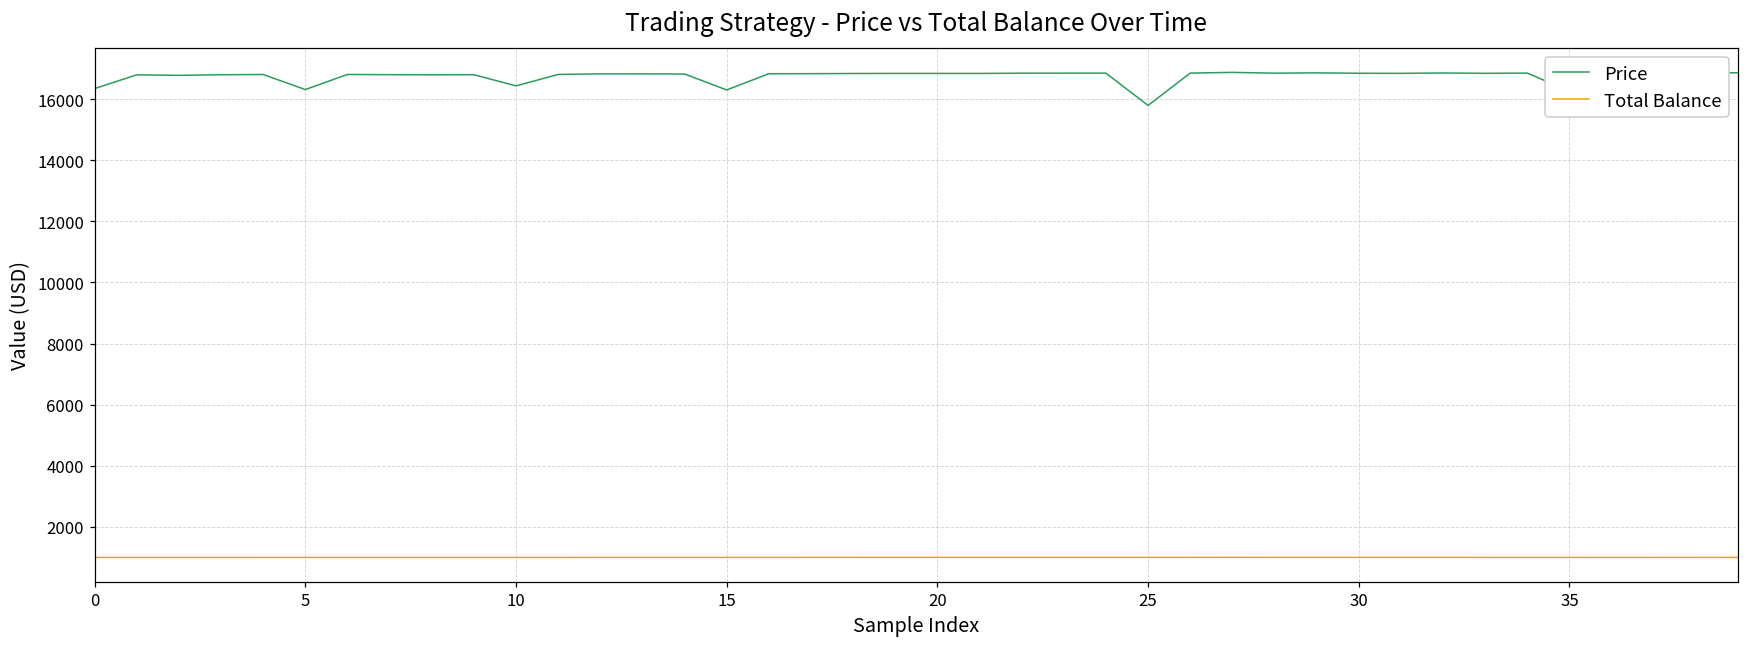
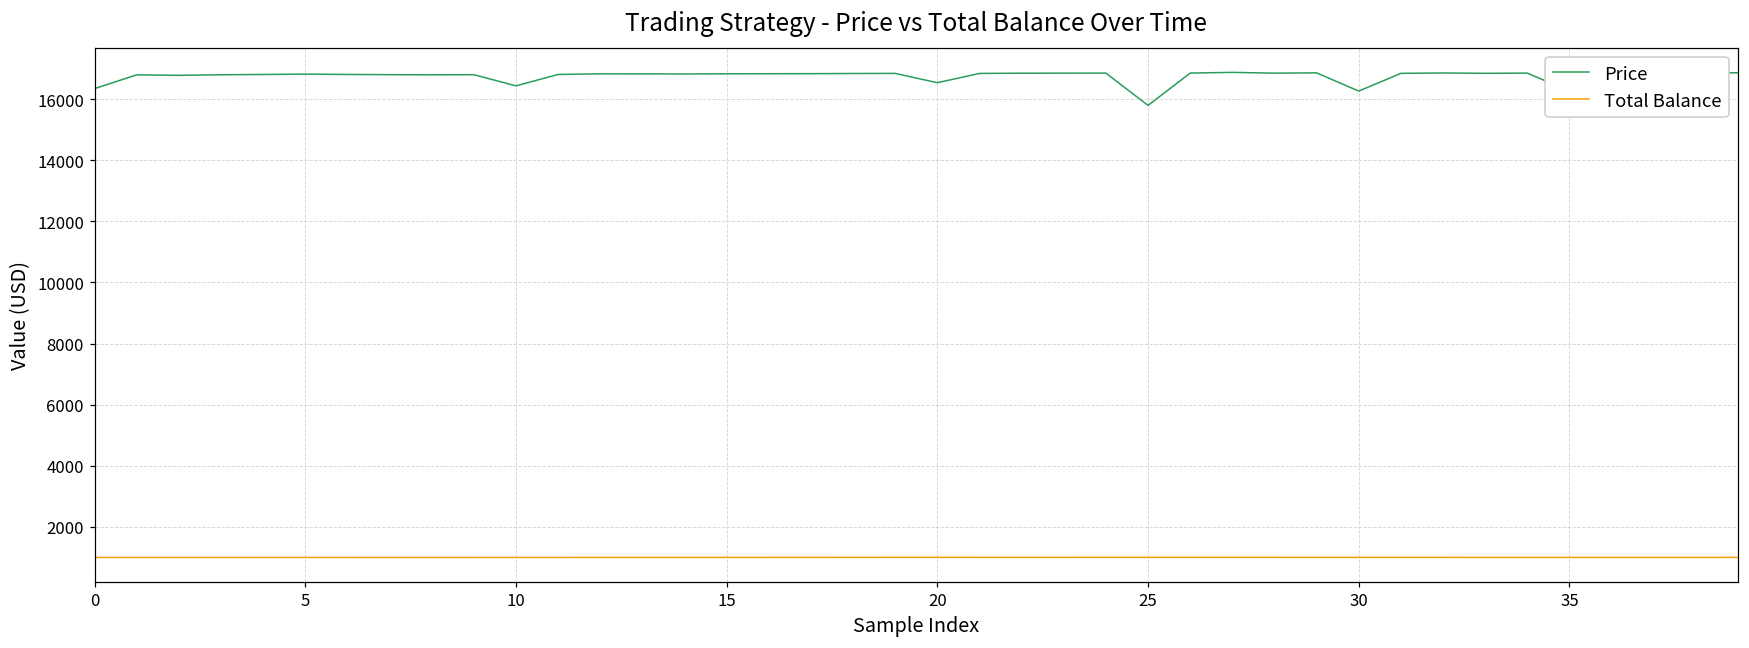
Price, 5: 16300 -> 16800
Price, 15: 16300 -> 16800
Price, 20: 16800 -> 16500
Price, 30: 16800 -> 16300
